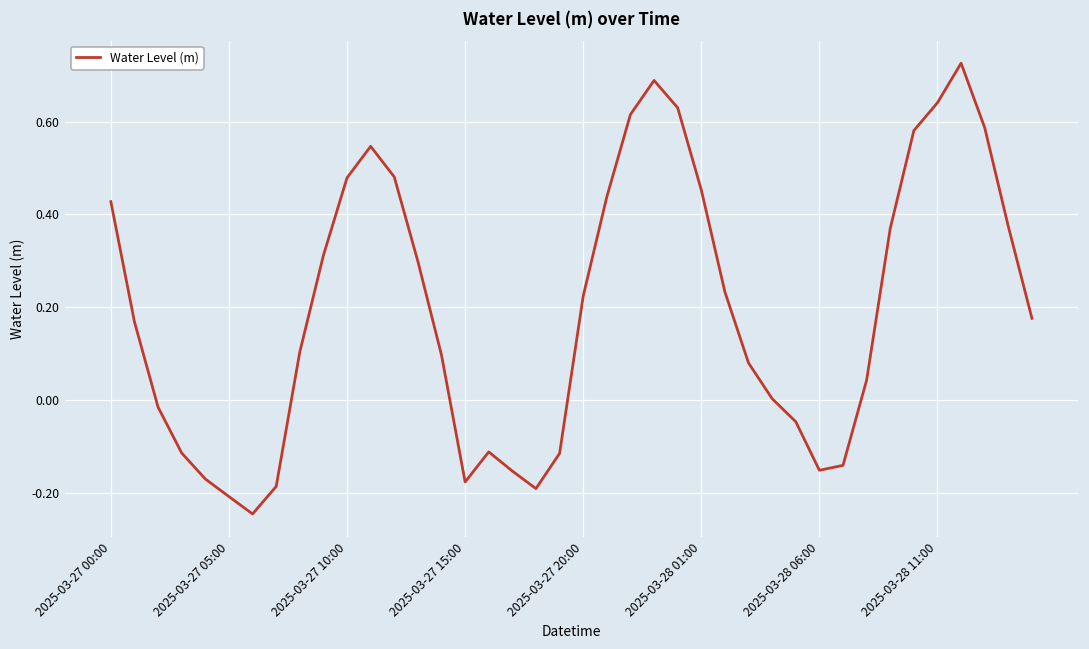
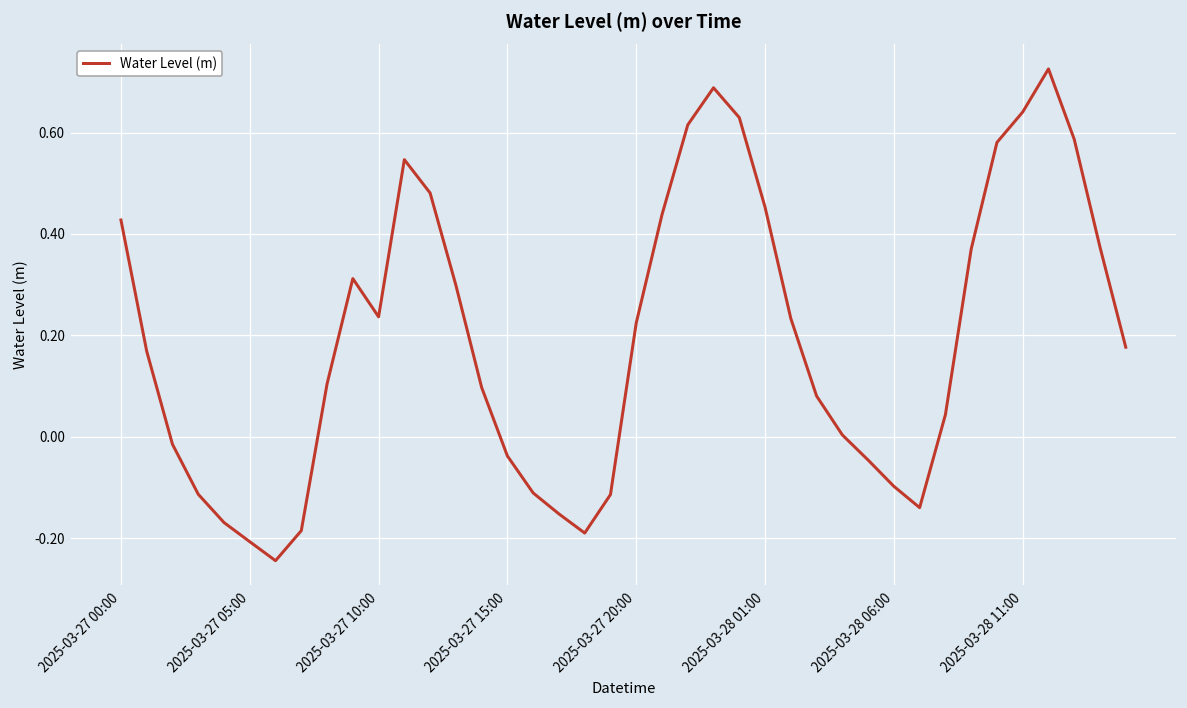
2025-03-27 10:00: 0.48 -> 0.24
2025-03-27 15:00: -0.18 -> -0.04
2025-03-28 06:00: -0.15 -> -0.10
